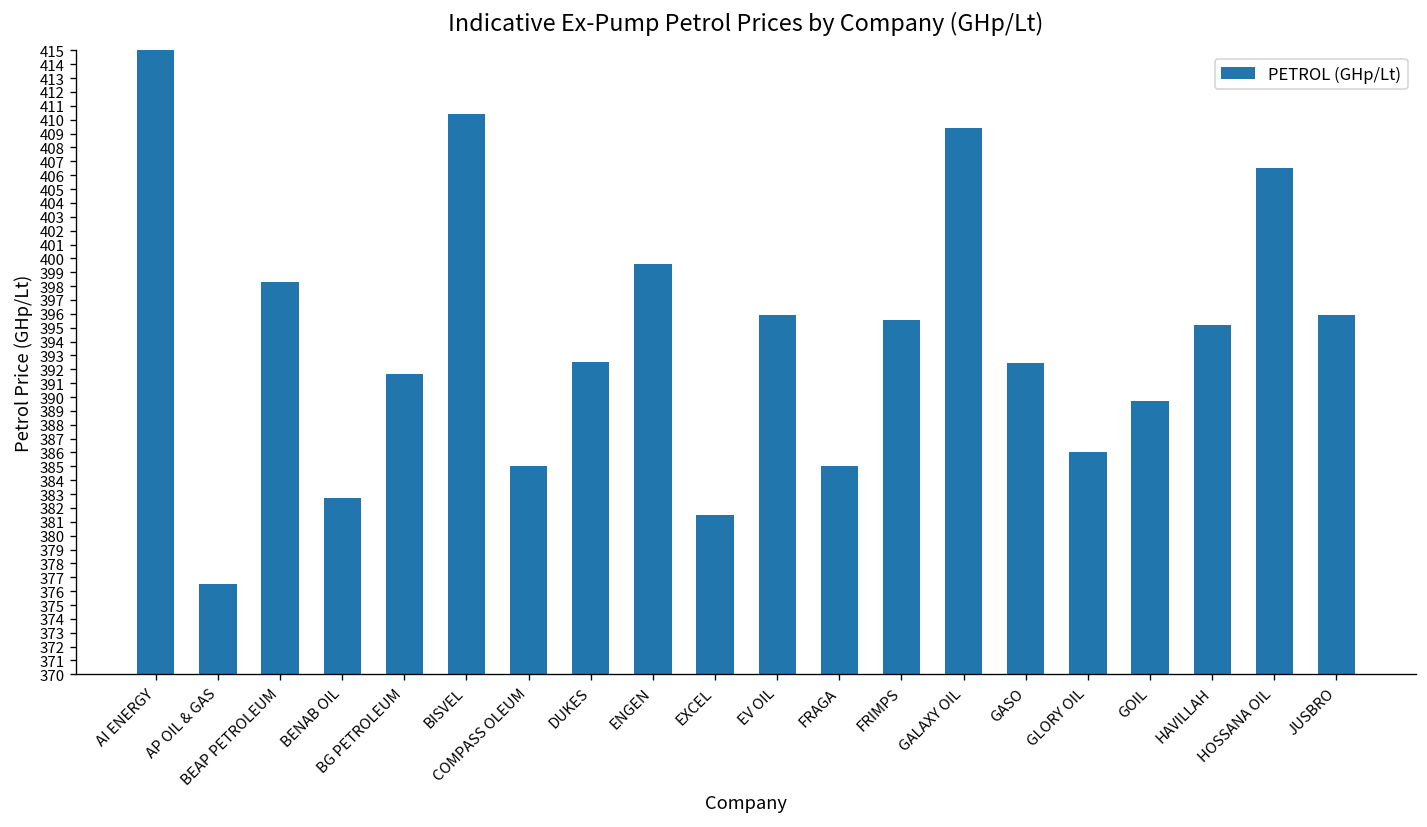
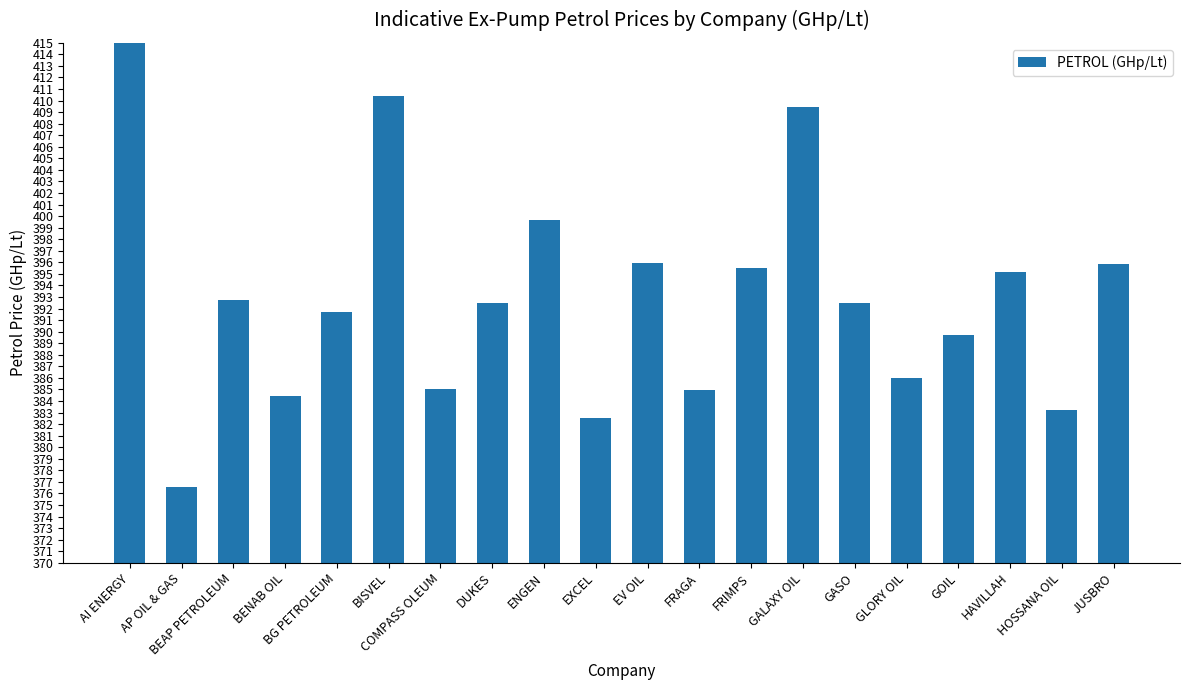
BEAP PETROLEUM: 398.3 -> 392.7
BENAB OIL: 382.7 -> 384.4
EXCEL: 381.5 -> 382.5
HOSSANA OIL: 406.5 -> 383.2
